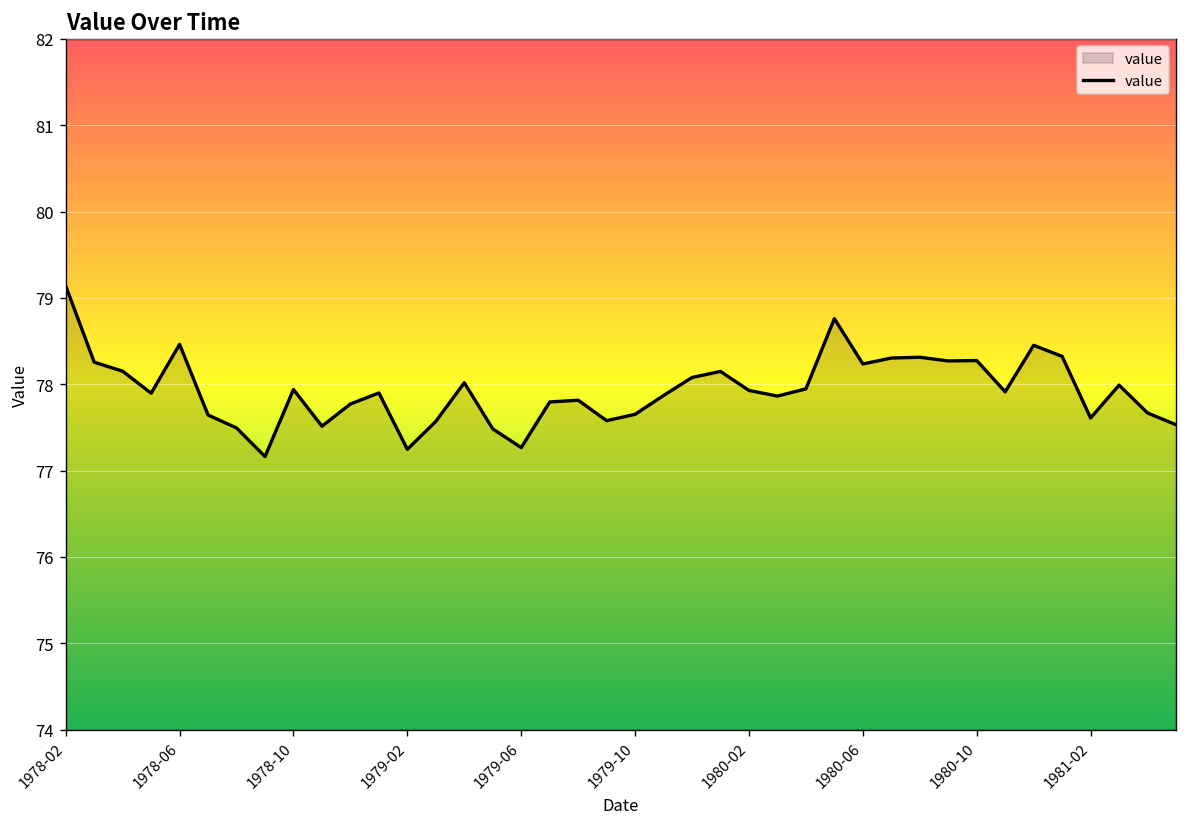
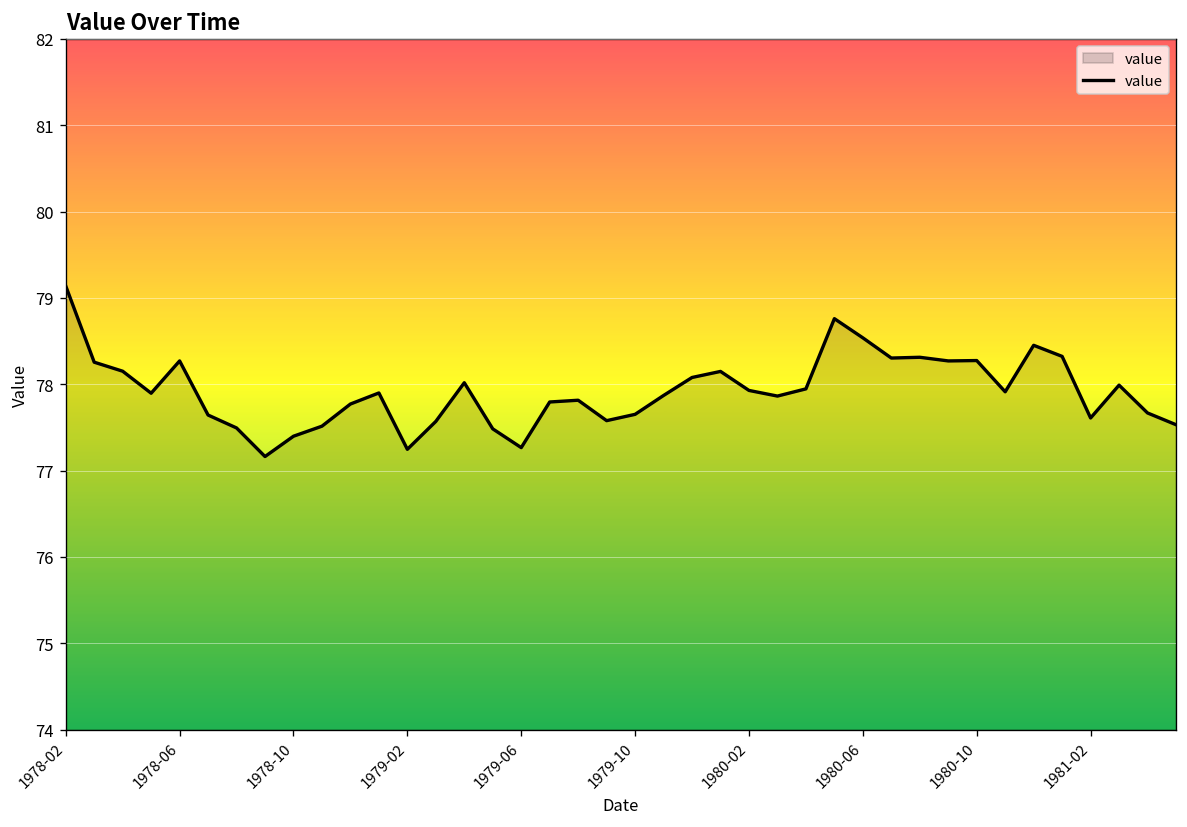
1978-06: 78.5 -> 78.3
1978-10: 77.9 -> 77.4
1980-06: 78.2 -> 78.5
